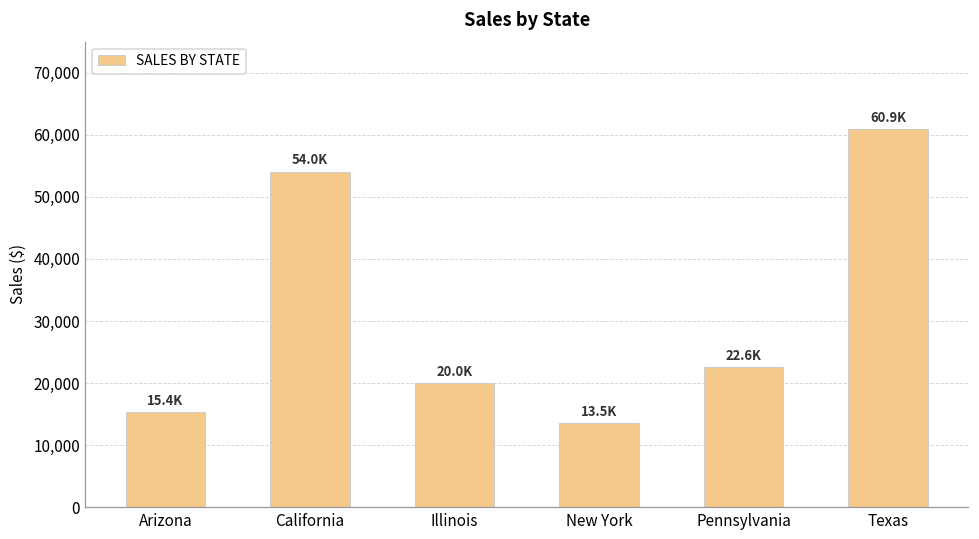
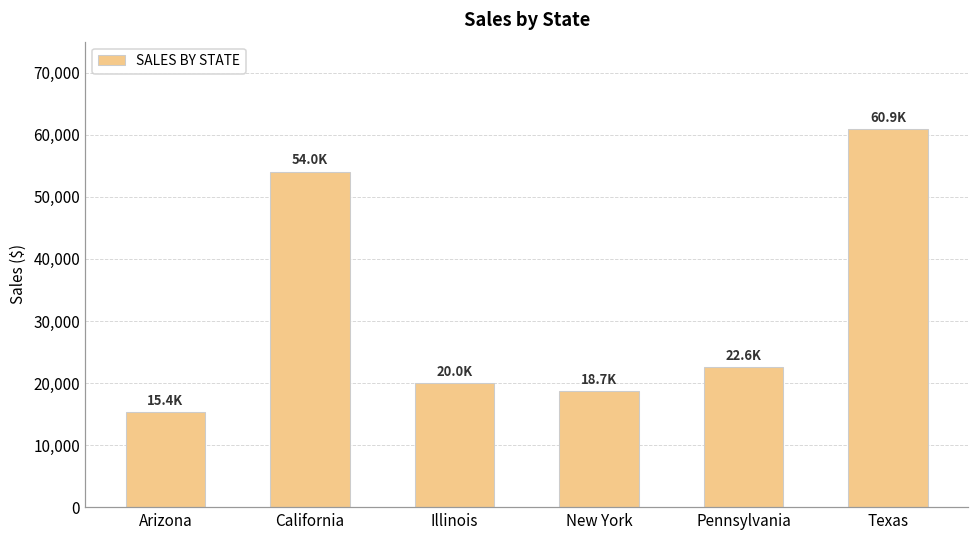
New York: 13.5K -> 18.7K
